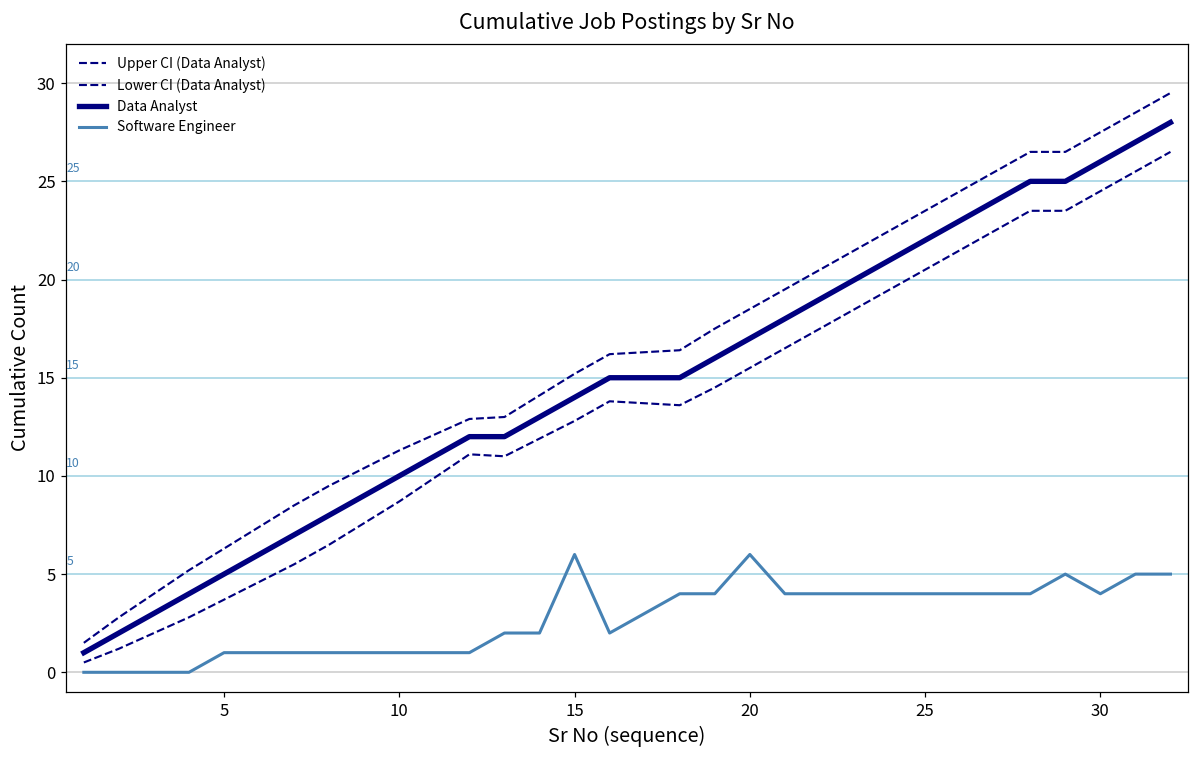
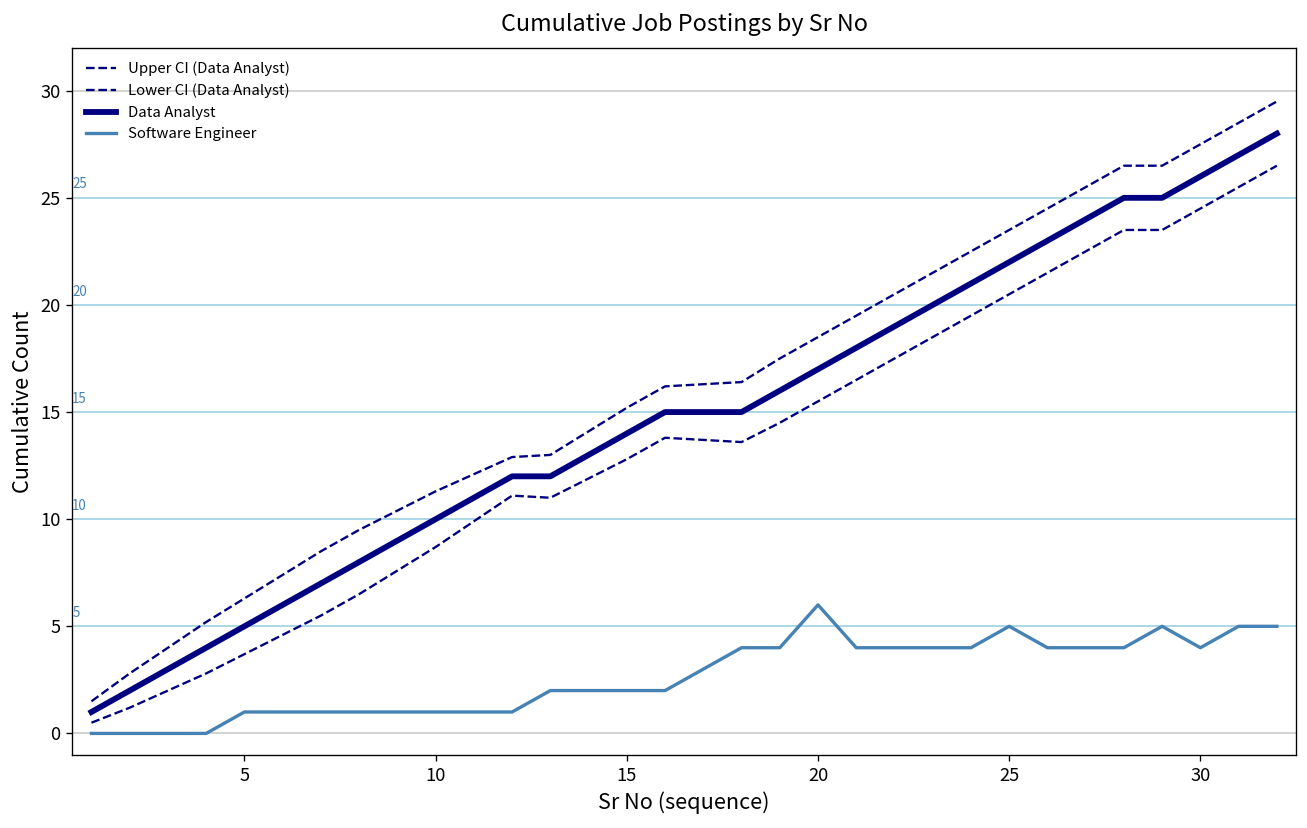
Software Engineer, 15: 6 -> 2
Software Engineer, 25: 4 -> 5
